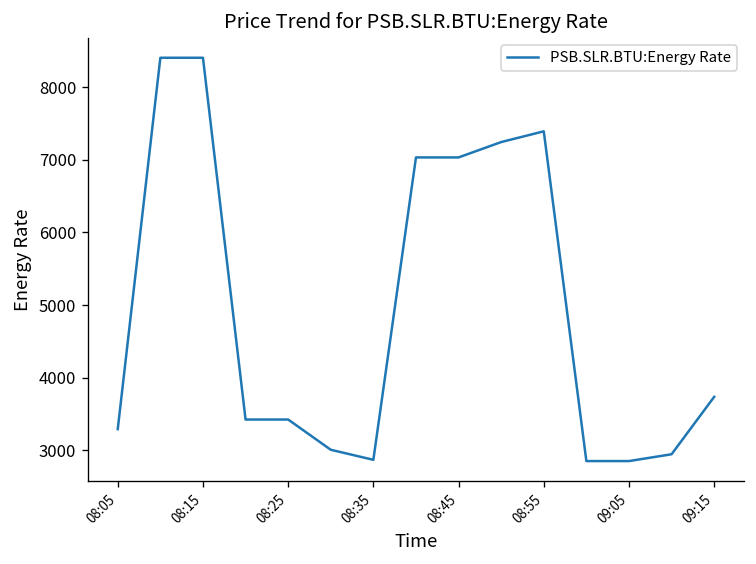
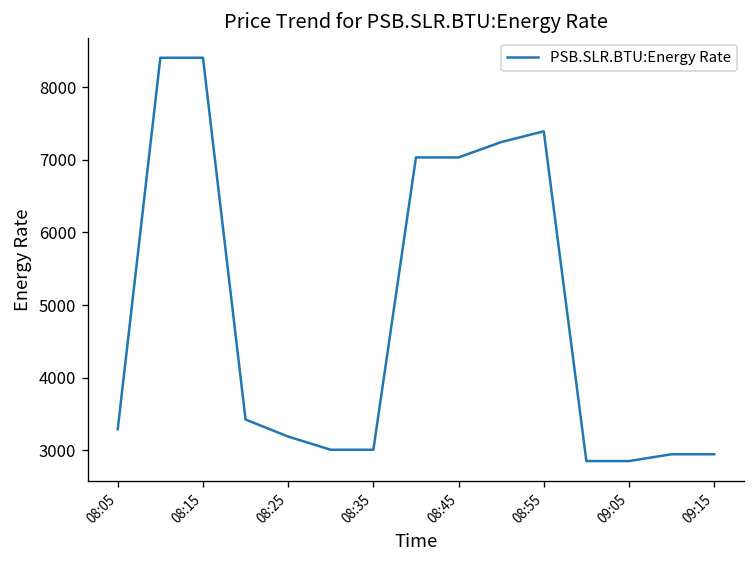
08:25: 3400 -> 3200
08:35: 2900 -> 3000
09:15: 3700 -> 2900
